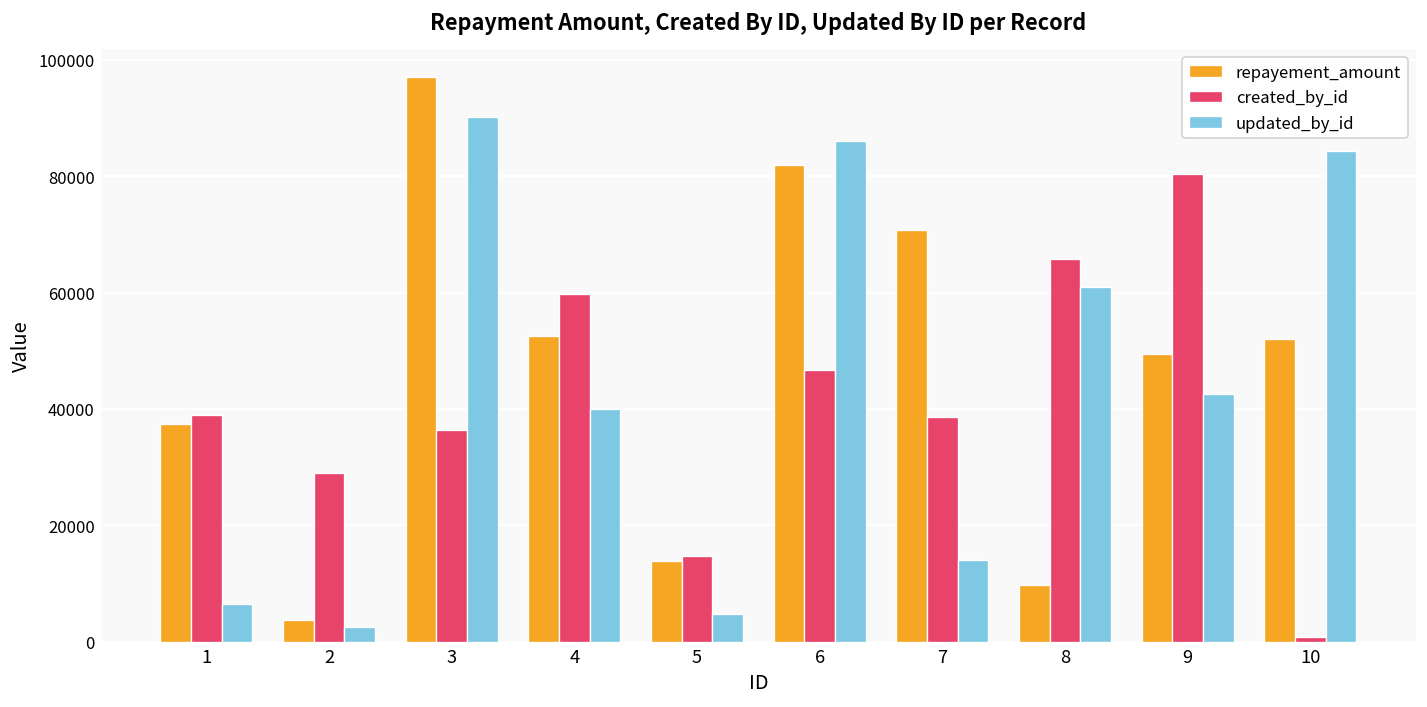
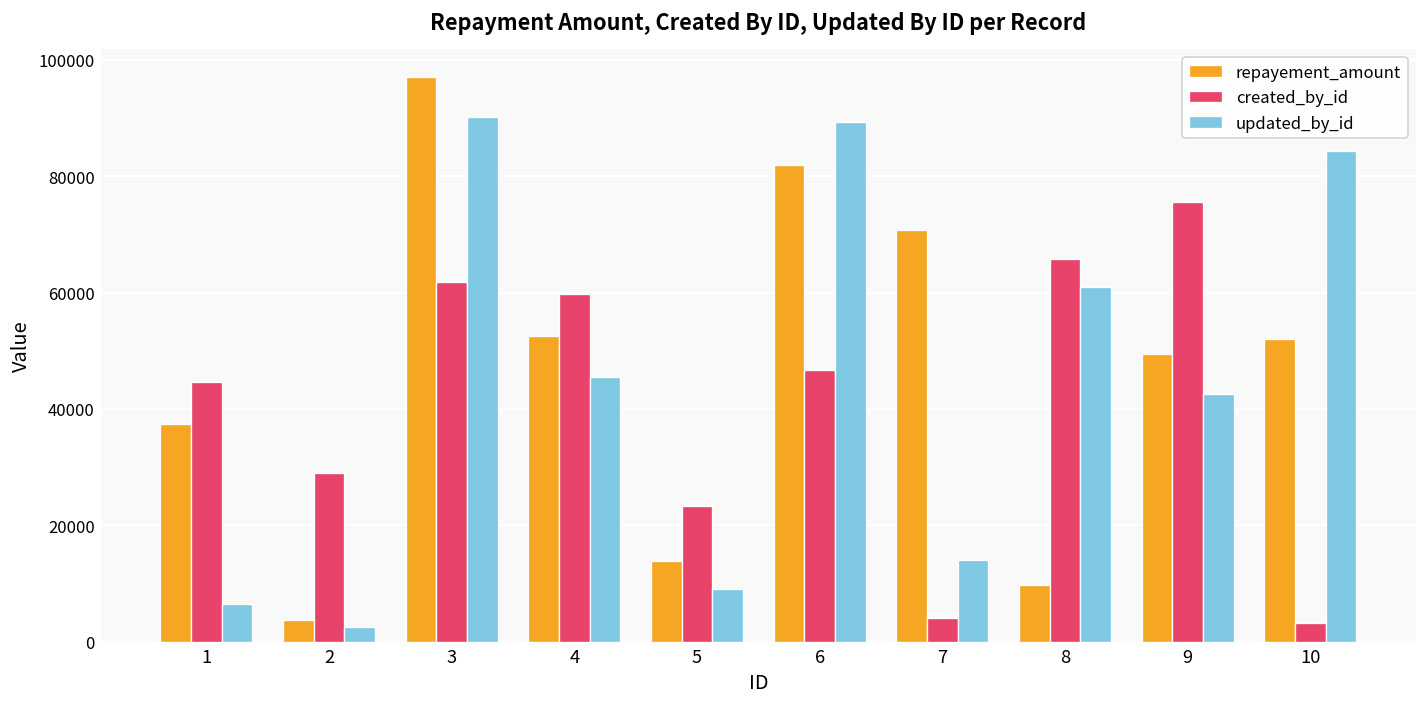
created_by_id, 1: 39000 -> 45000
created_by_id, 3: 36000 -> 62000
updated_by_id, 4: 40000 -> 45000
created_by_id, 5: 15000 -> 23000
updated_by_id, 5: 5000 -> 9000
updated_by_id, 6: 86000 -> 89000
created_by_id, 7: 39000 -> 4000
created_by_id, 9: 80000 -> 76000
created_by_id, 10: 1000 -> 3000
